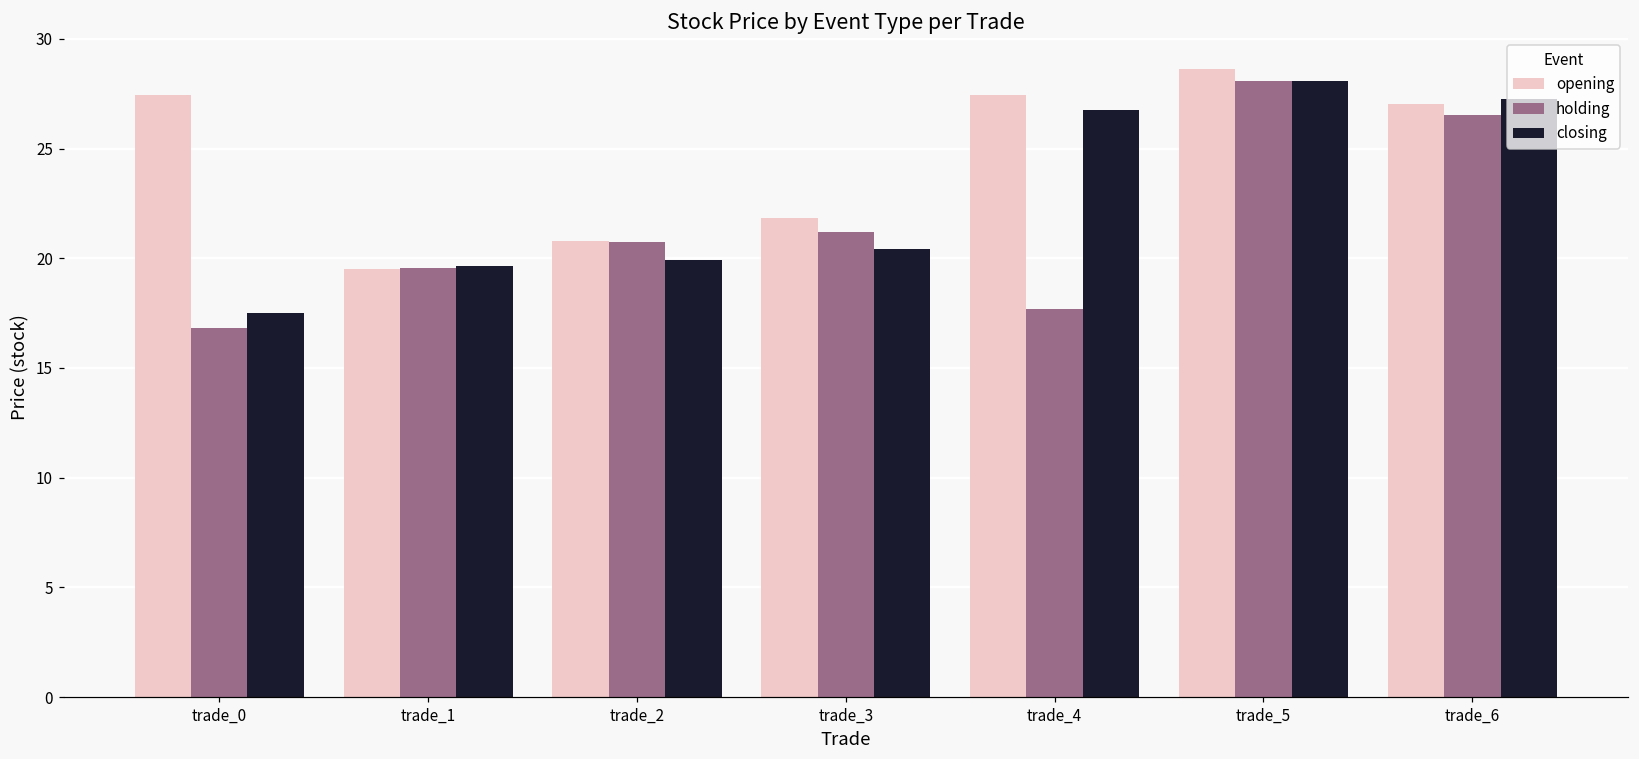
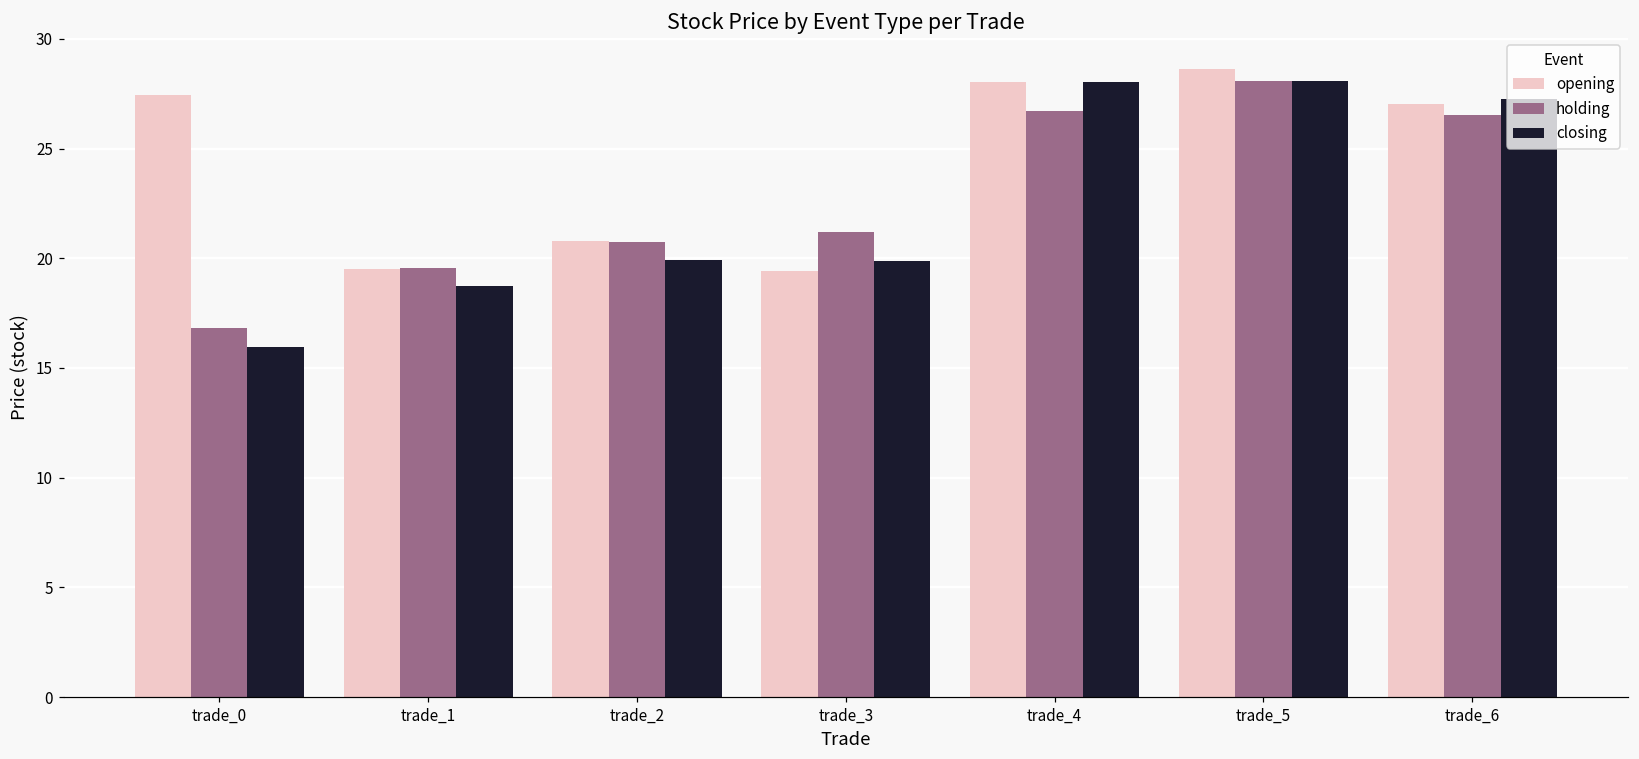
closing, trade_0: 17.5 -> 16.0
closing, trade_1: 19.6 -> 18.7
opening, trade_3: 21.9 -> 19.4
closing, trade_3: 20.4 -> 19.9
opening, trade_4: 27.4 -> 28.0
holding, trade_4: 17.7 -> 26.7
closing, trade_4: 26.8 -> 28.1
